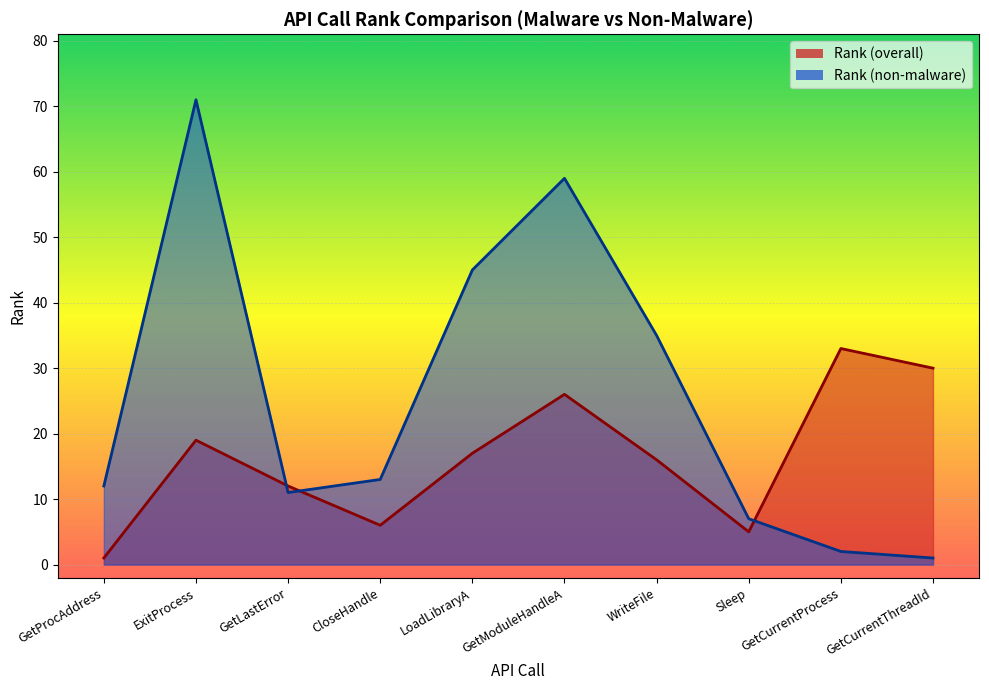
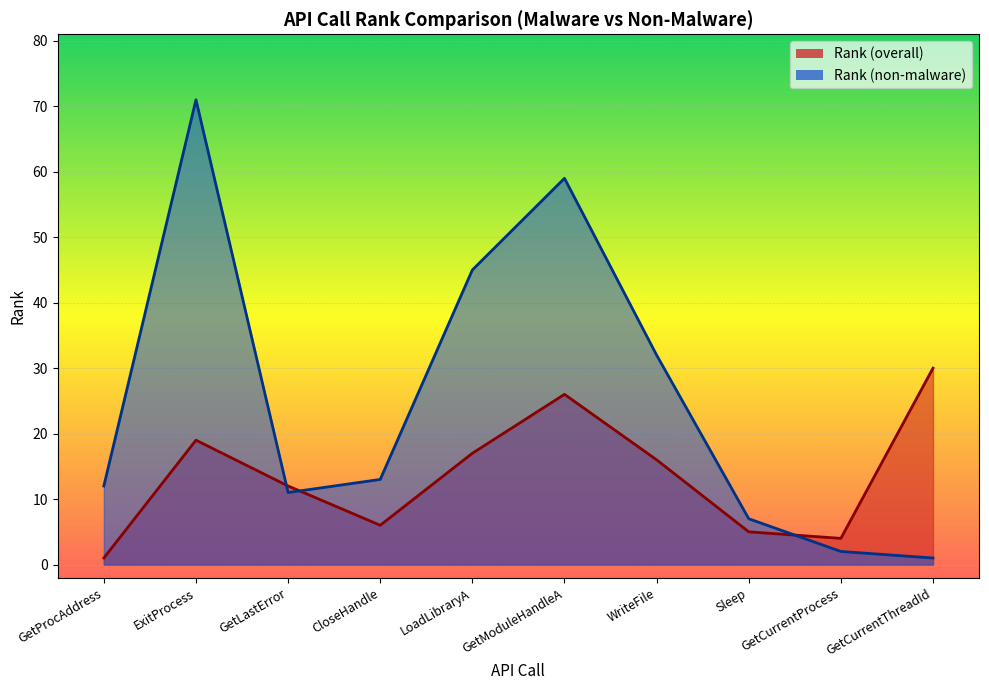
Rank (non-malware), WriteFile: 35 -> 32
Rank (overall), GetCurrentProcess: 33 -> 4
